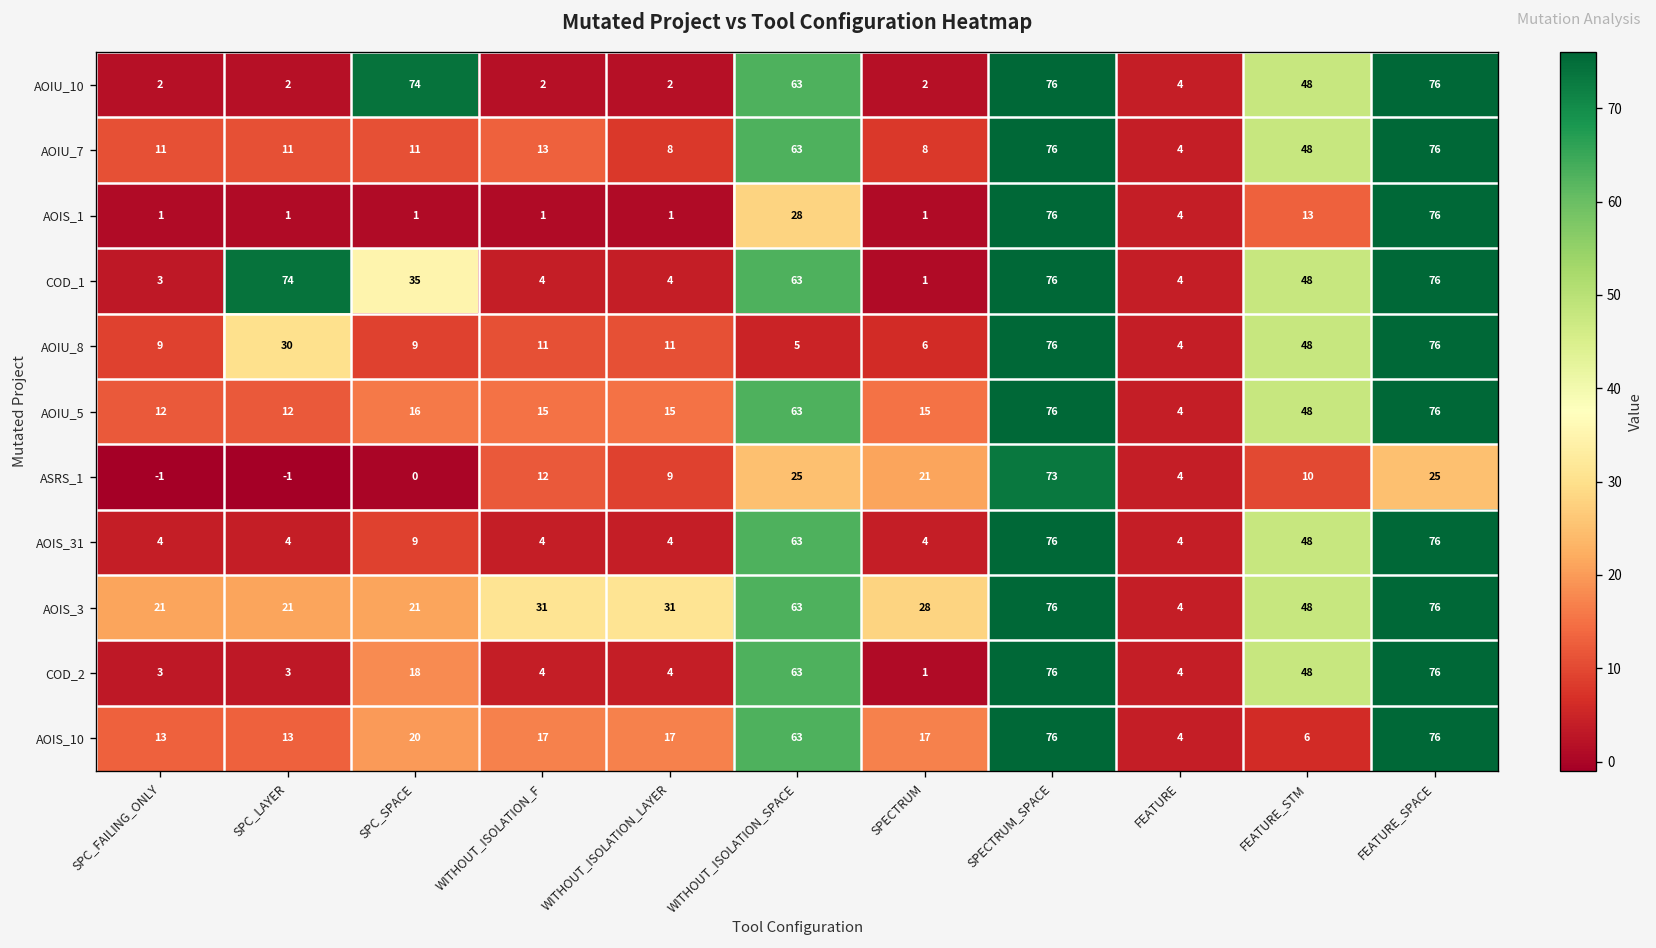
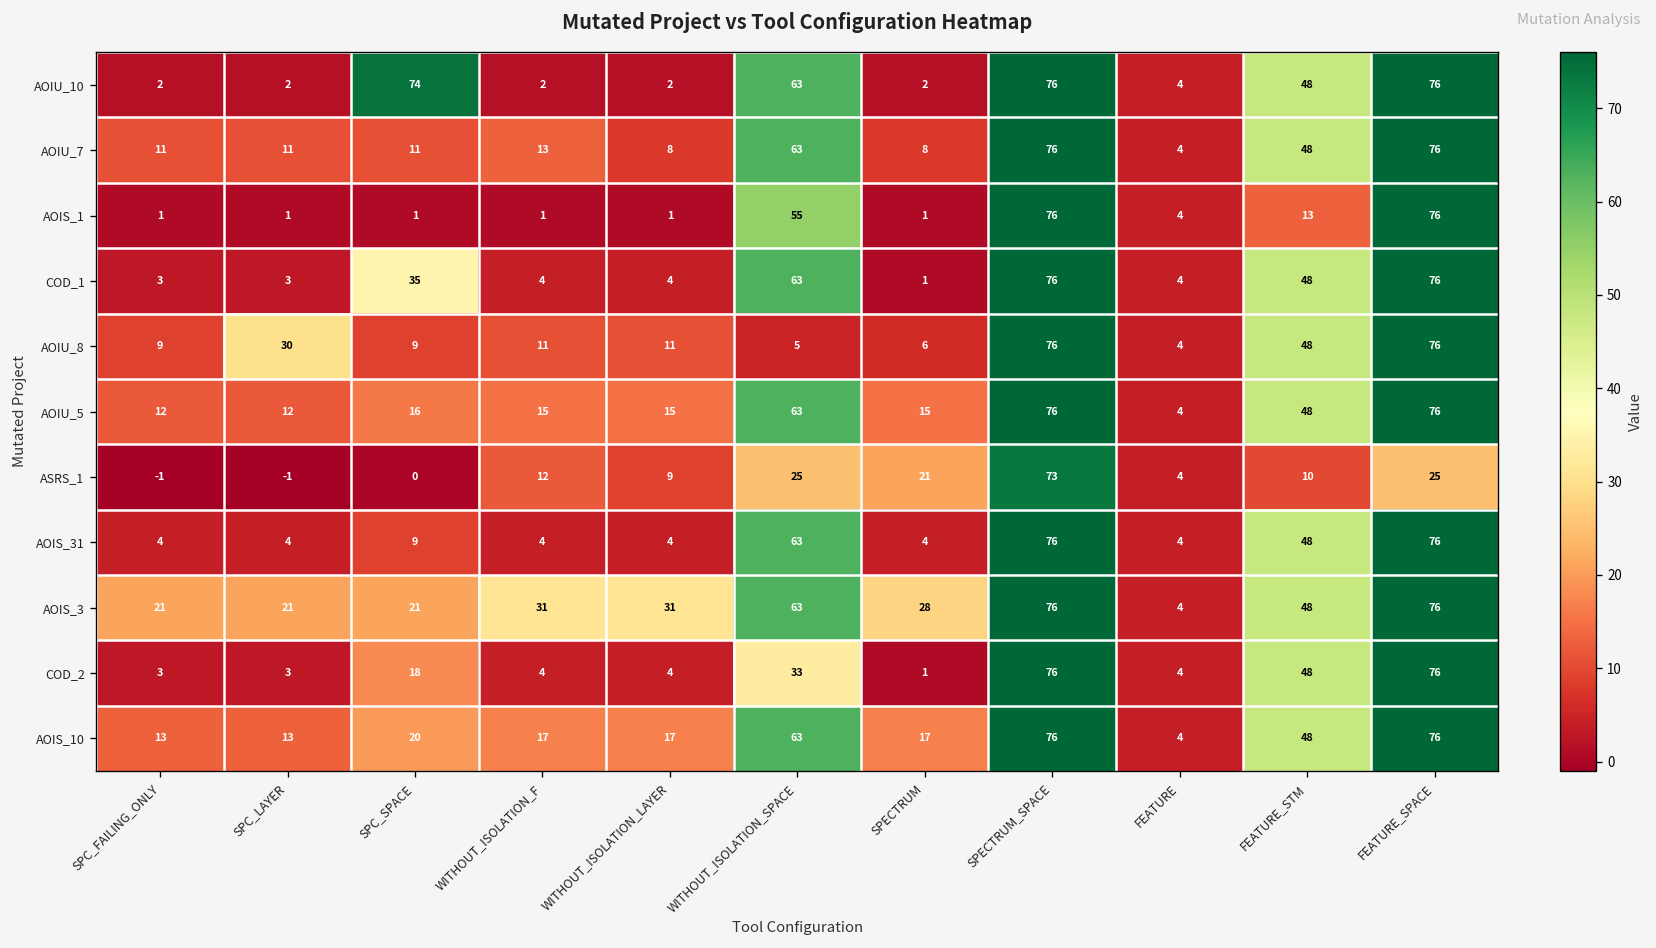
AOIS_1, WITHOUT_ISOLATION_SPACE: 28 -> 55
COD_1, SPC_LAYER: 74 -> 3
COD_2, WITHOUT_ISOLATION_SPACE: 63 -> 33
AOIS_10, FEATURE_STM: 6 -> 48
